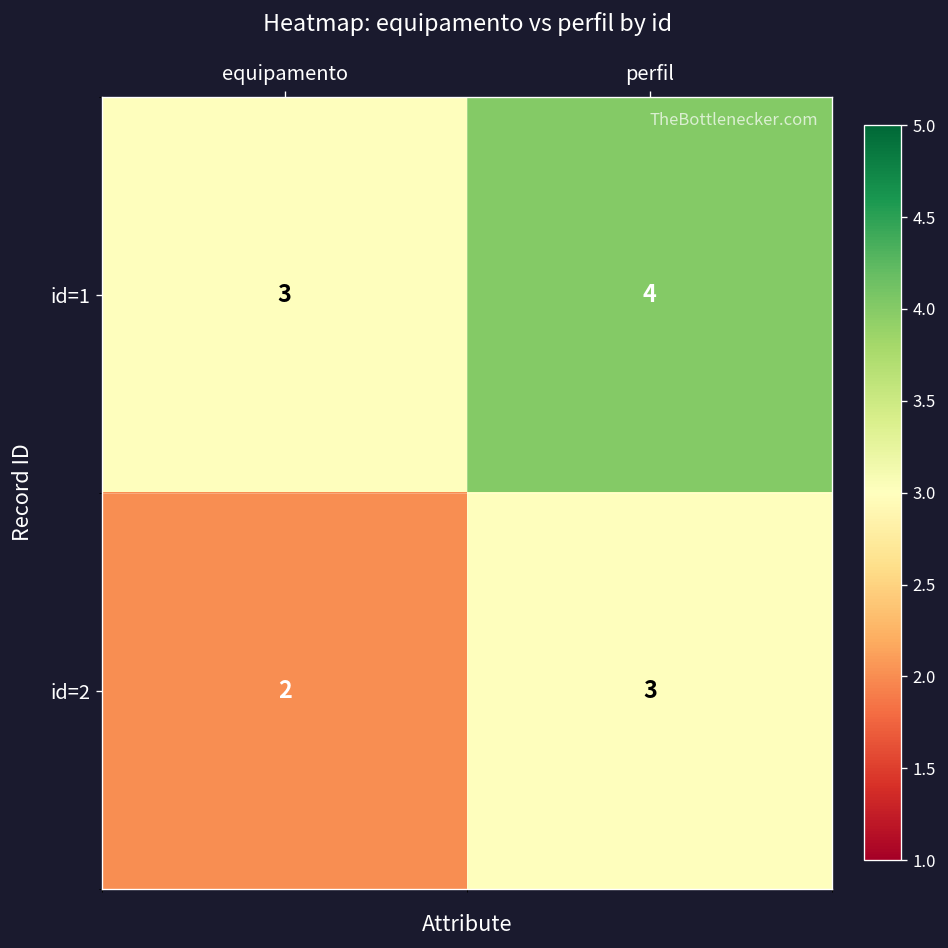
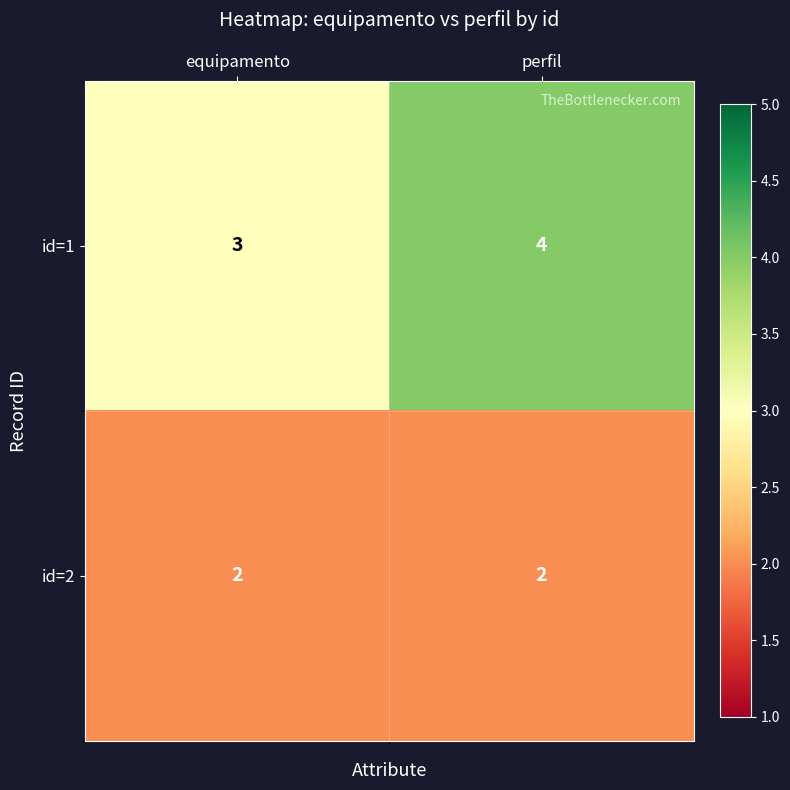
id=2, perfil: 3 -> 2
